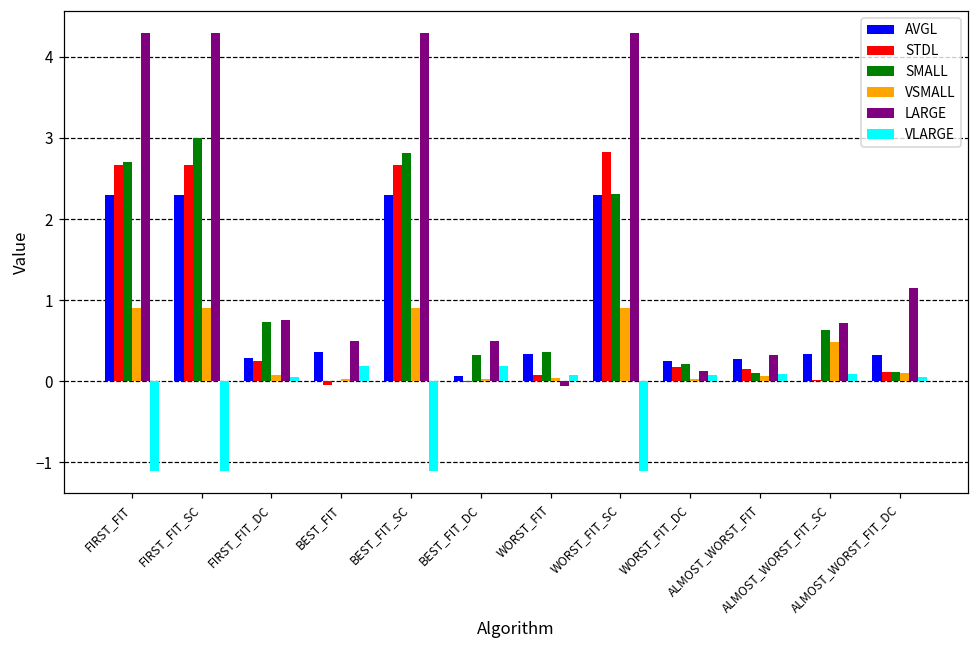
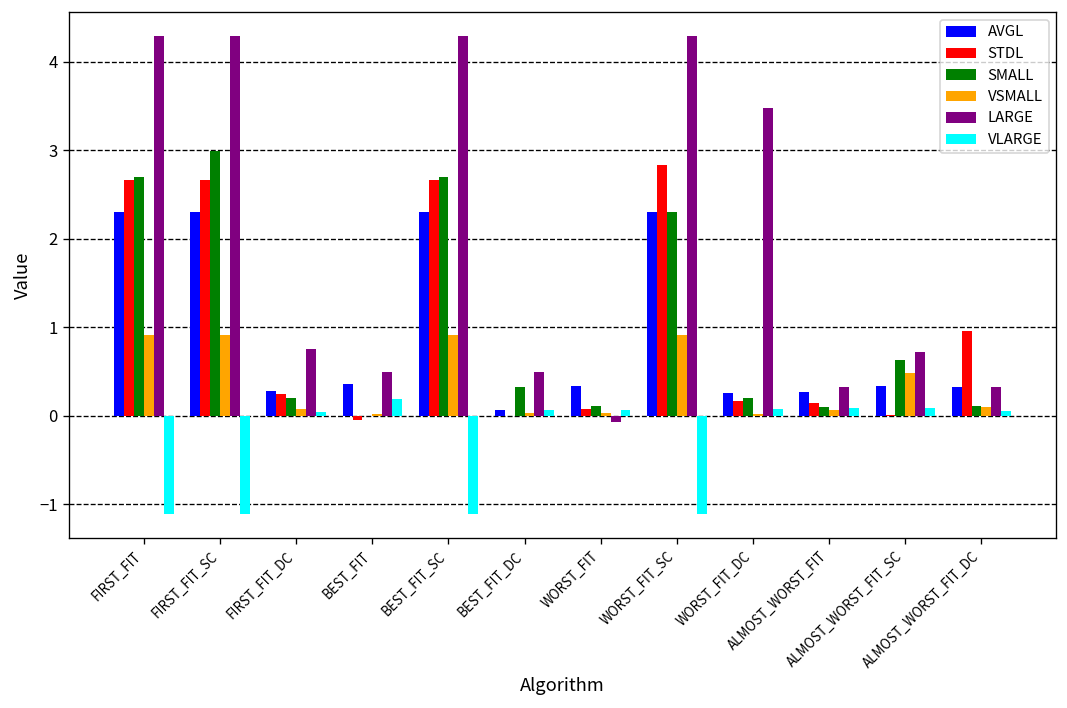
SMALL, FIRST_FIT_DC: 0.7 -> 0.2
SMALL, BEST_FIT_SC: 2.8 -> 2.7
VLARGE, BEST_FIT_DC: 0.2 -> 0.1
SMALL, WORST_FIT: 0.4 -> 0.1
LARGE, WORST_FIT_DC: 0.1 -> 3.5
STDL, ALMOST_WORST_FIT_DC: 0.1 -> 1.0
LARGE, ALMOST_WORST_FIT_DC: 1.2 -> 0.3
